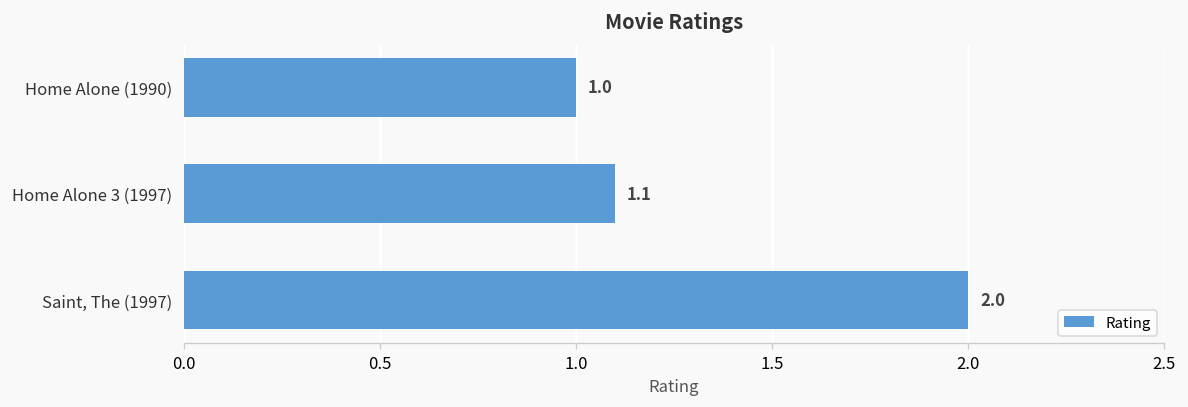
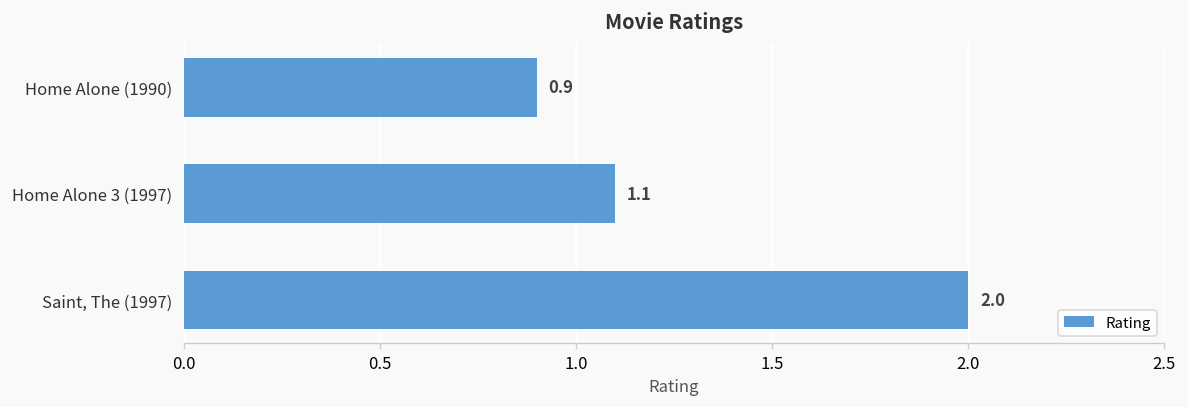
Home Alone (1990): 1.0 -> 0.9
